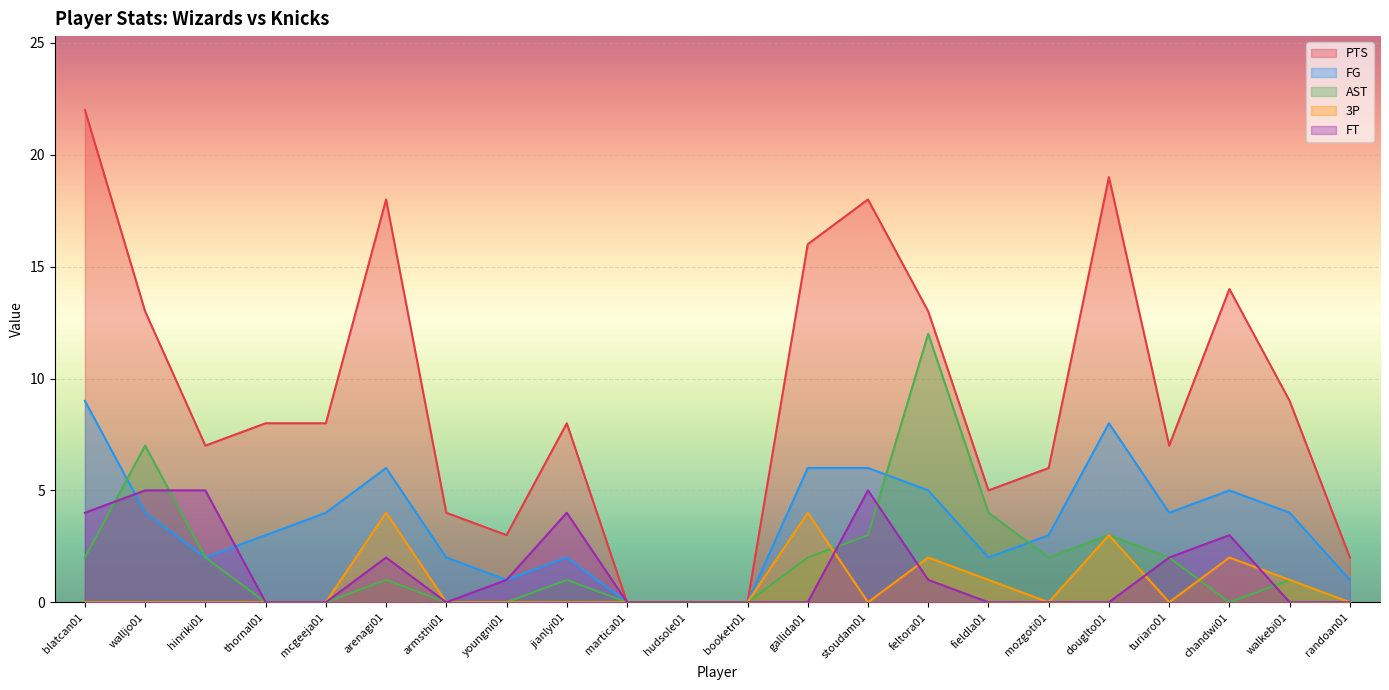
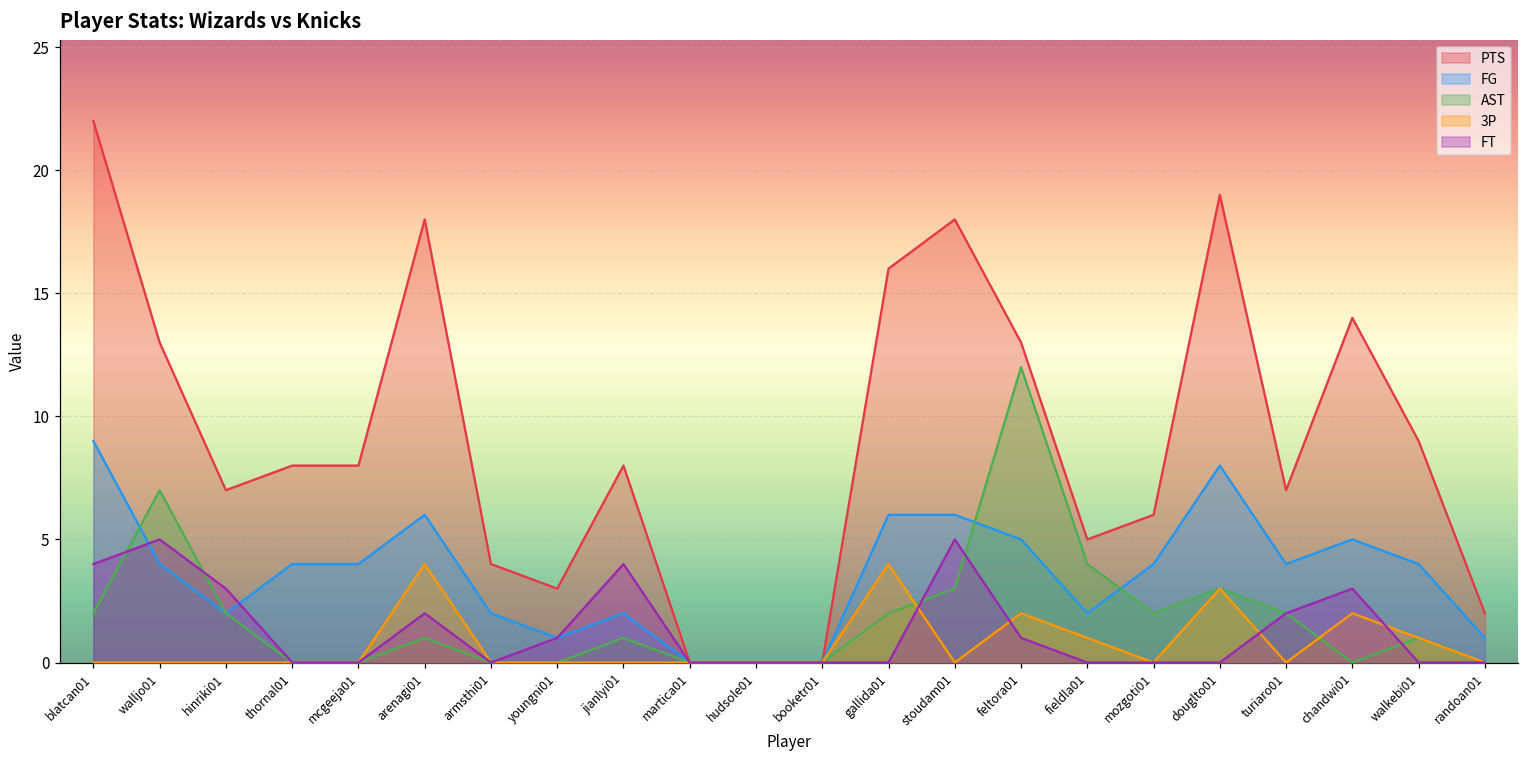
FT, hinriki01: 5 -> 3
FG, thornal01: 3 -> 4
FG, mozgoti01: 3 -> 4
